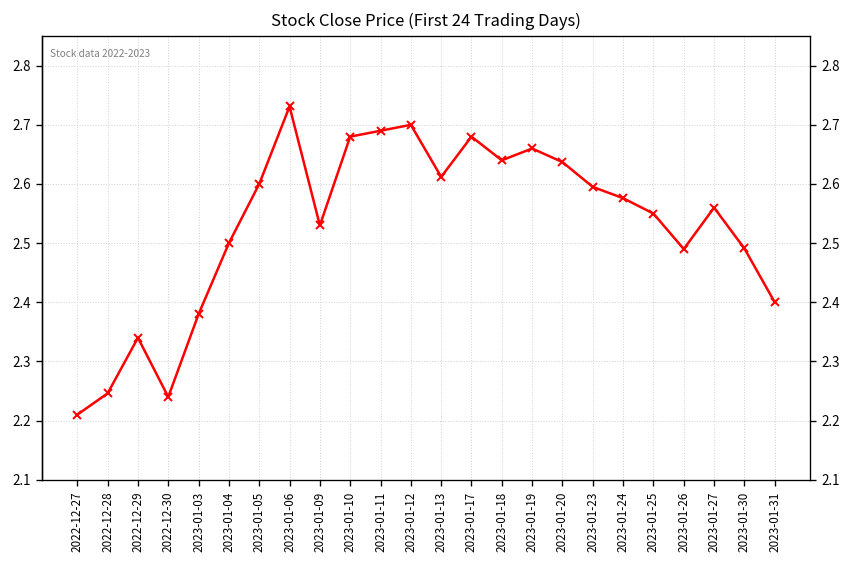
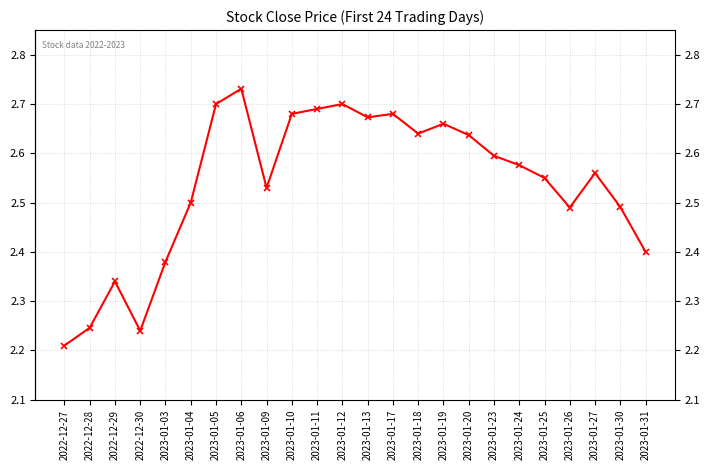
2023-01-05: 2.6 -> 2.7
2023-01-13: 2.61 -> 2.67
